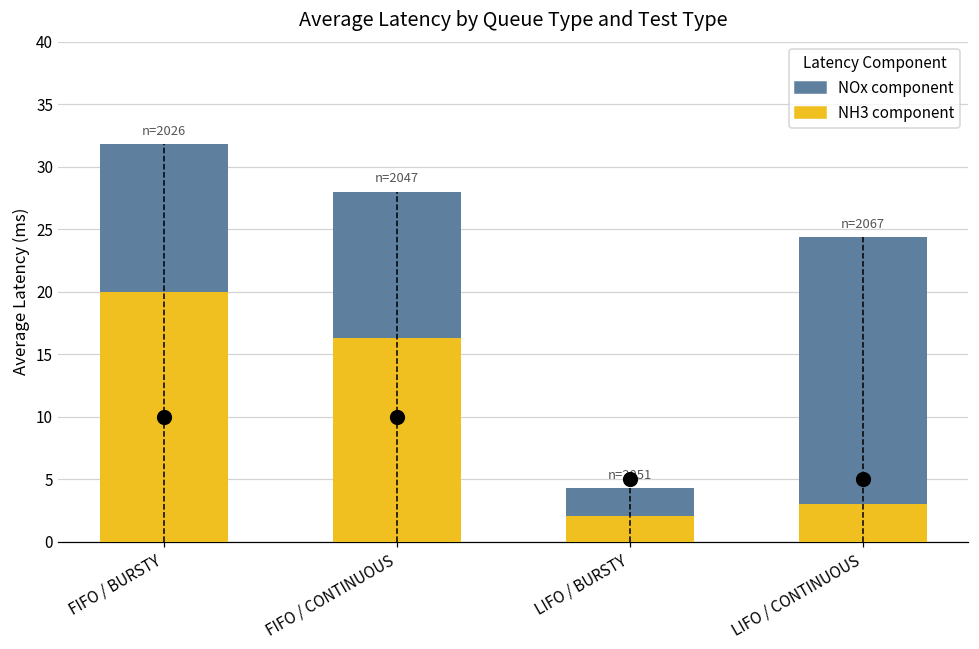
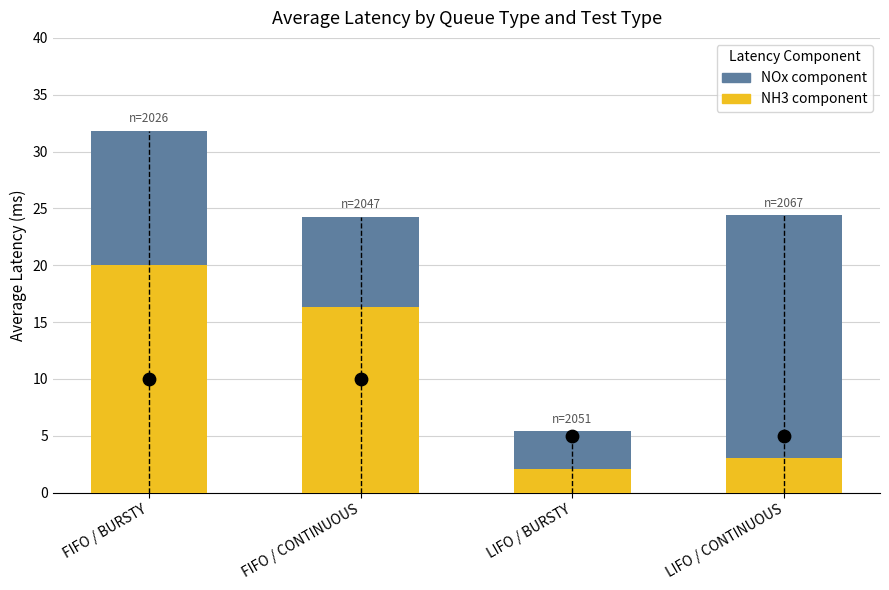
NOx component, FIFO / CONTINUOUS: 11.7 -> 8.0
NOx component, LIFO / BURSTY: 2.2 -> 3.3
